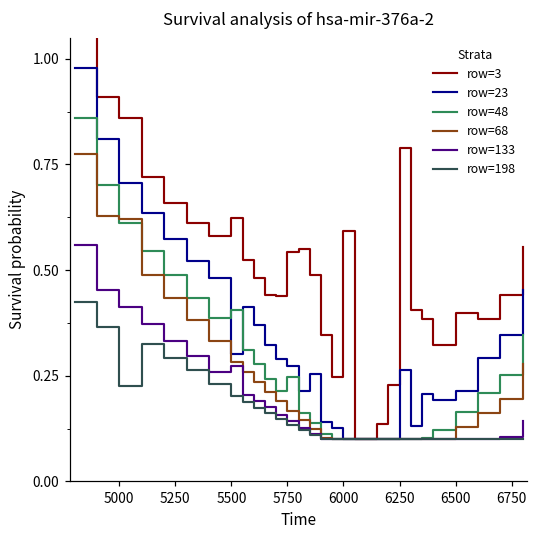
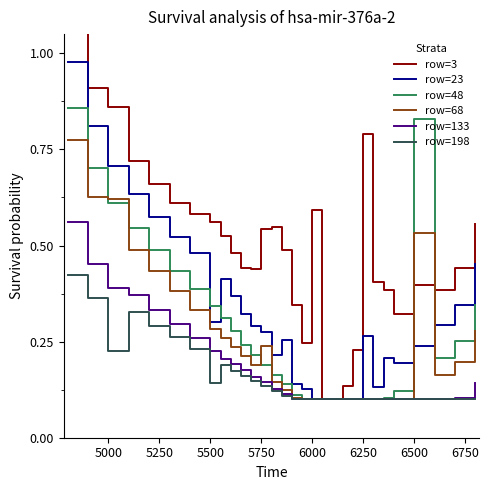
row=133, 5000: 0.41 -> 0.39
row=3, 5500: 0.62 -> 0.56
row=48, 5500: 0.40 -> 0.34
row=133, 5500: 0.27 -> 0.22
row=198, 5500: 0.20 -> 0.14
row=48, 5750: 0.25 -> 0.19
row=68, 5750: 0.17 -> 0.24
row=23, 6500: 0.21 -> 0.24
row=48, 6500: 0.16 -> 0.83
row=68, 6500: 0.13 -> 0.53
